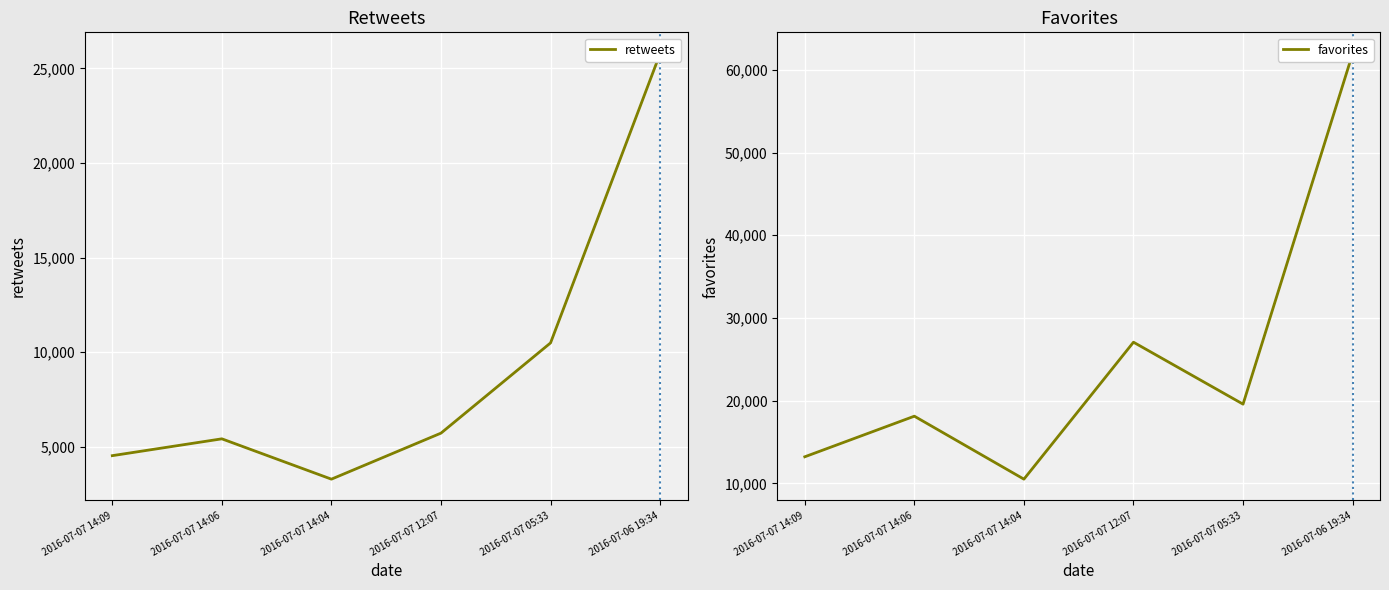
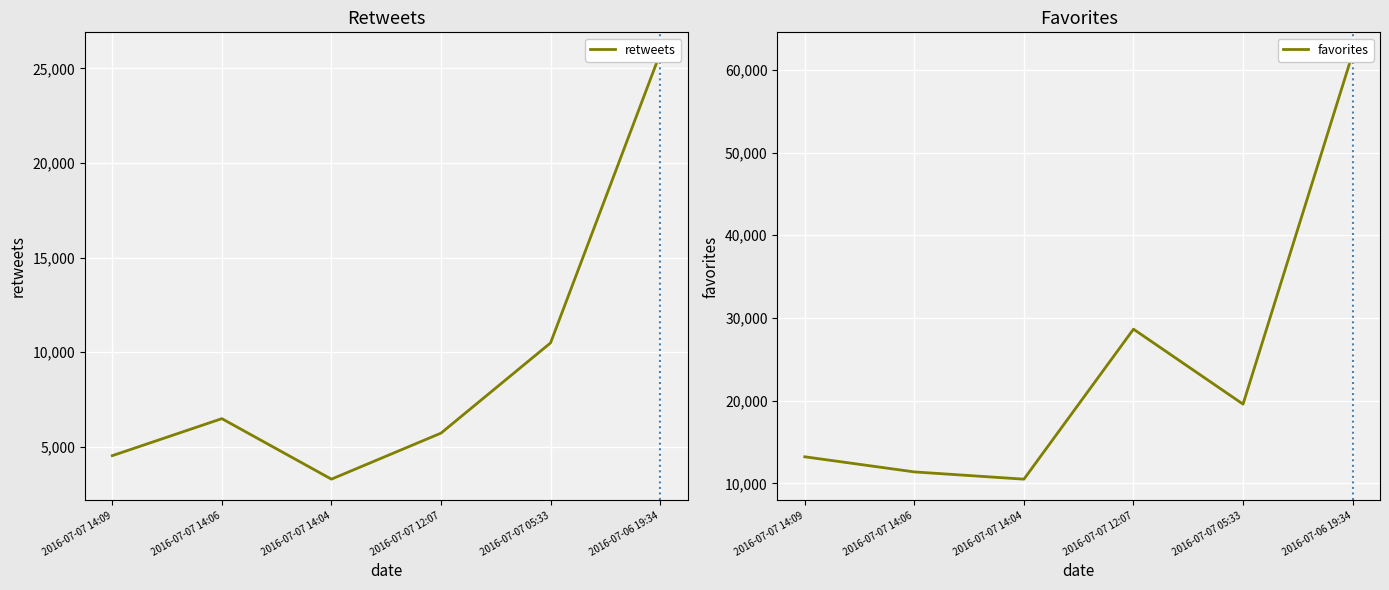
Retweets, 2016-07-07 14:06: 5,400 -> 6,500
Favorites, 2016-07-07 14:06: 18,000 -> 11,000
Favorites, 2016-07-07 12:07: 27,000 -> 29,000
